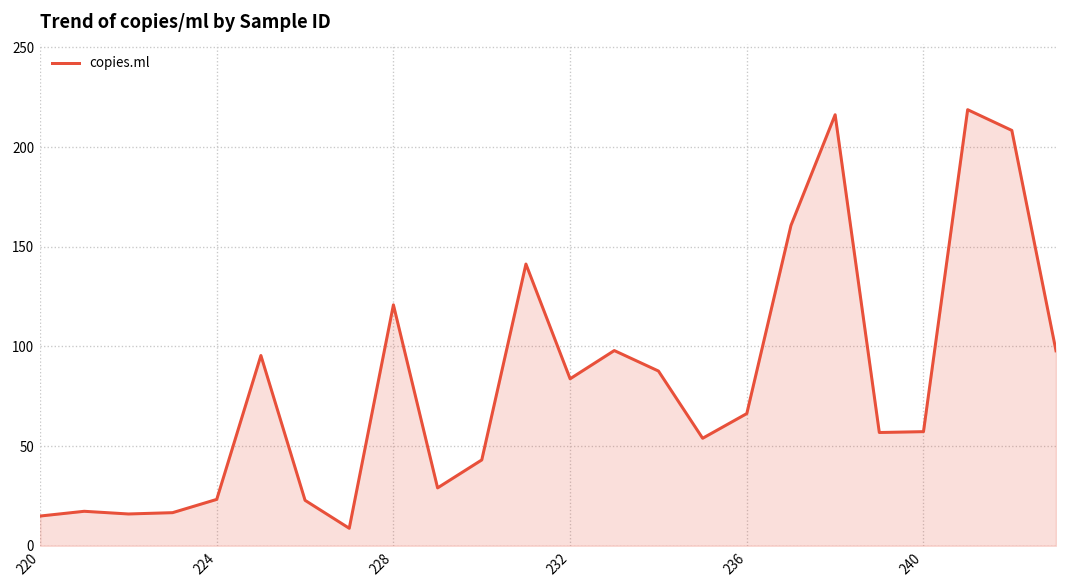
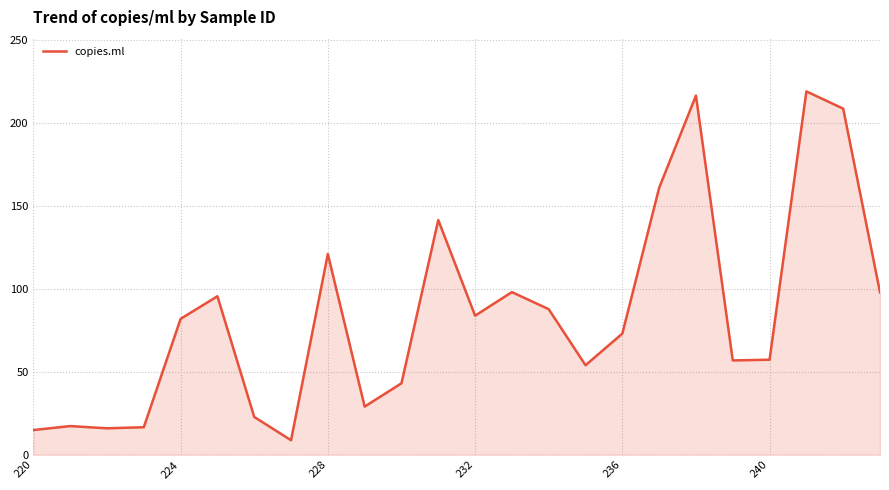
224: 23 -> 82
236: 66 -> 73
